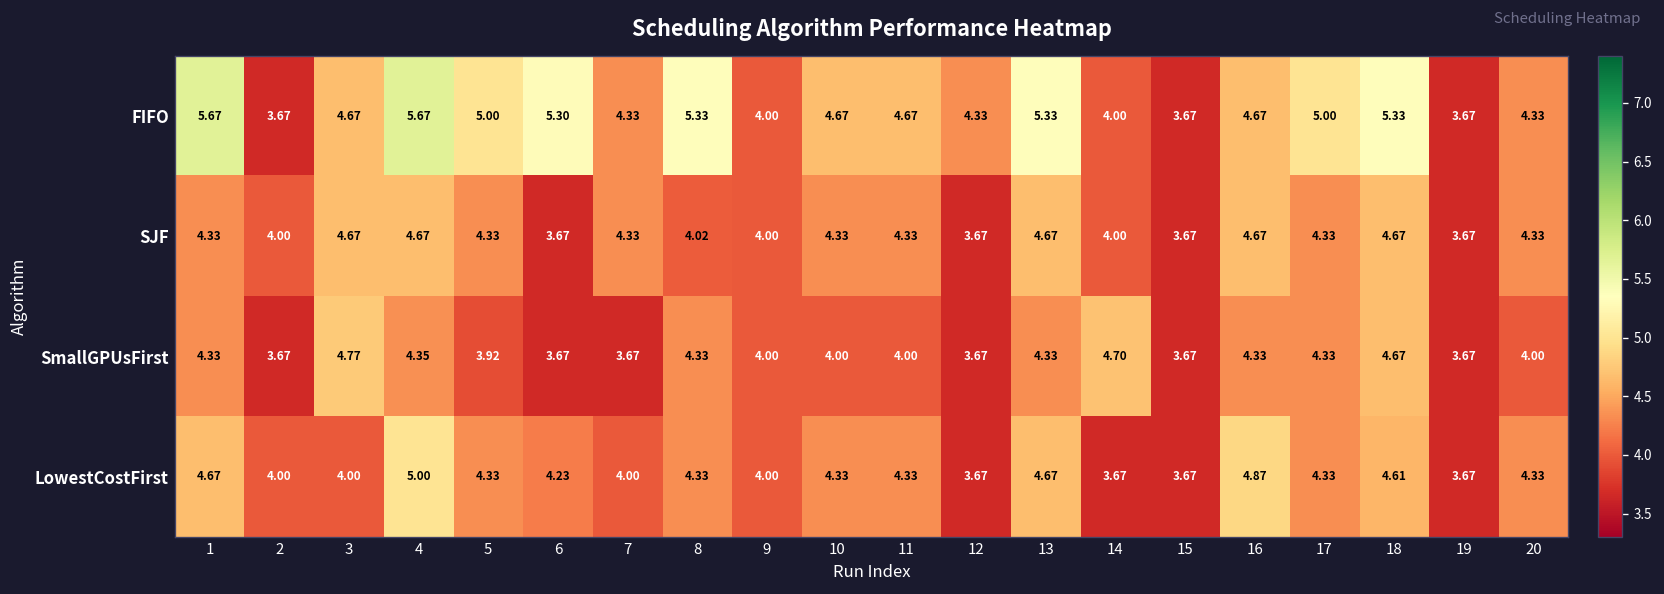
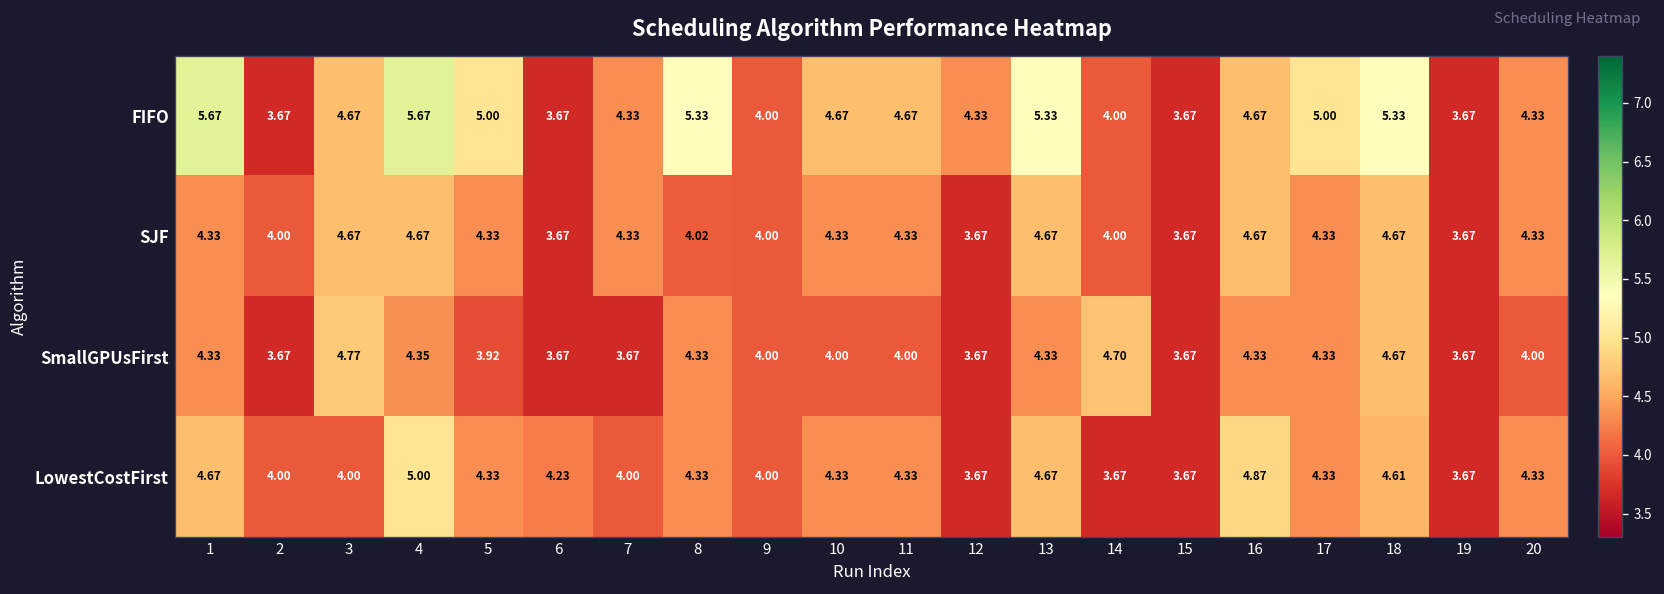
FIFO, 6: 5.30 -> 3.67
